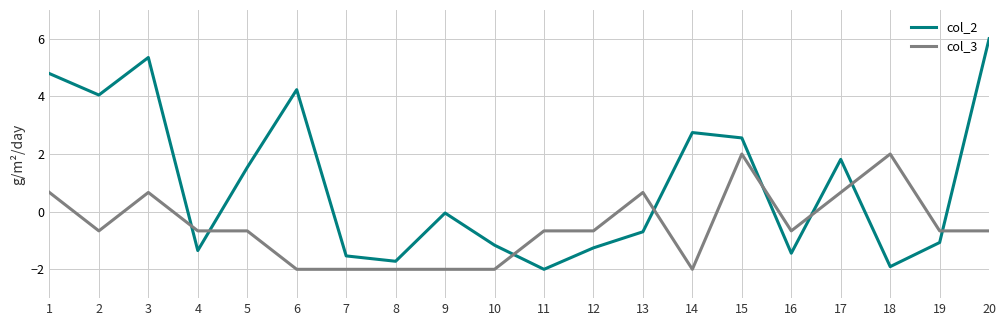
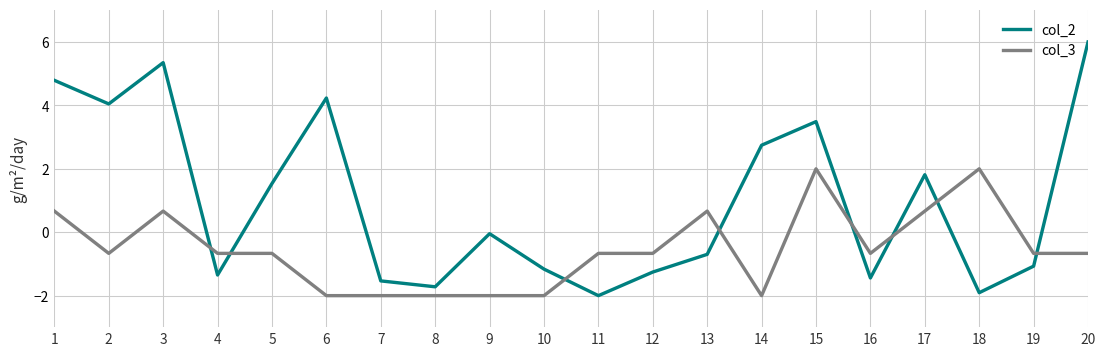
col_2, 15: 2.6 -> 3.5
